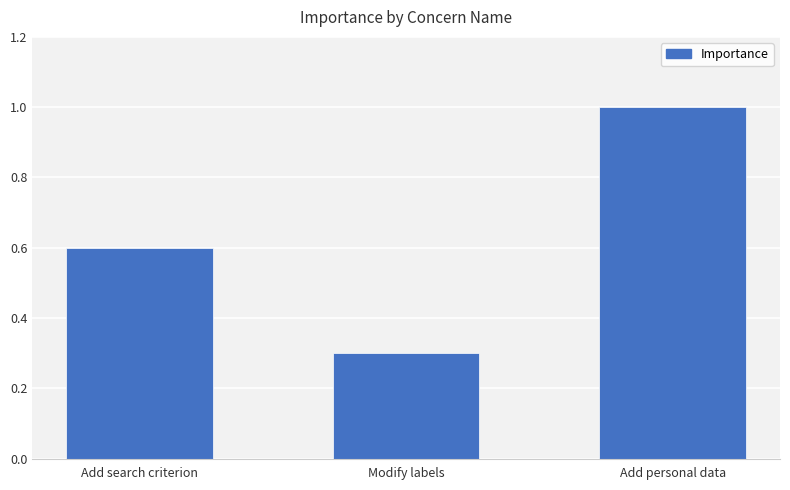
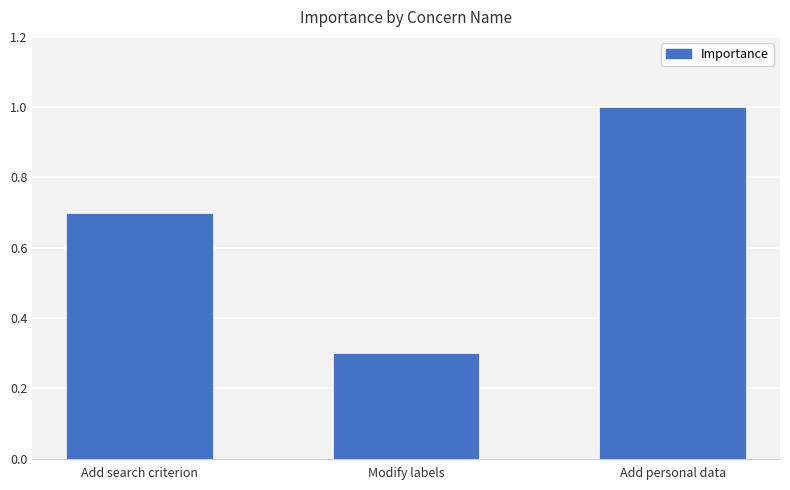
Add search criterion: 0.6 -> 0.7
